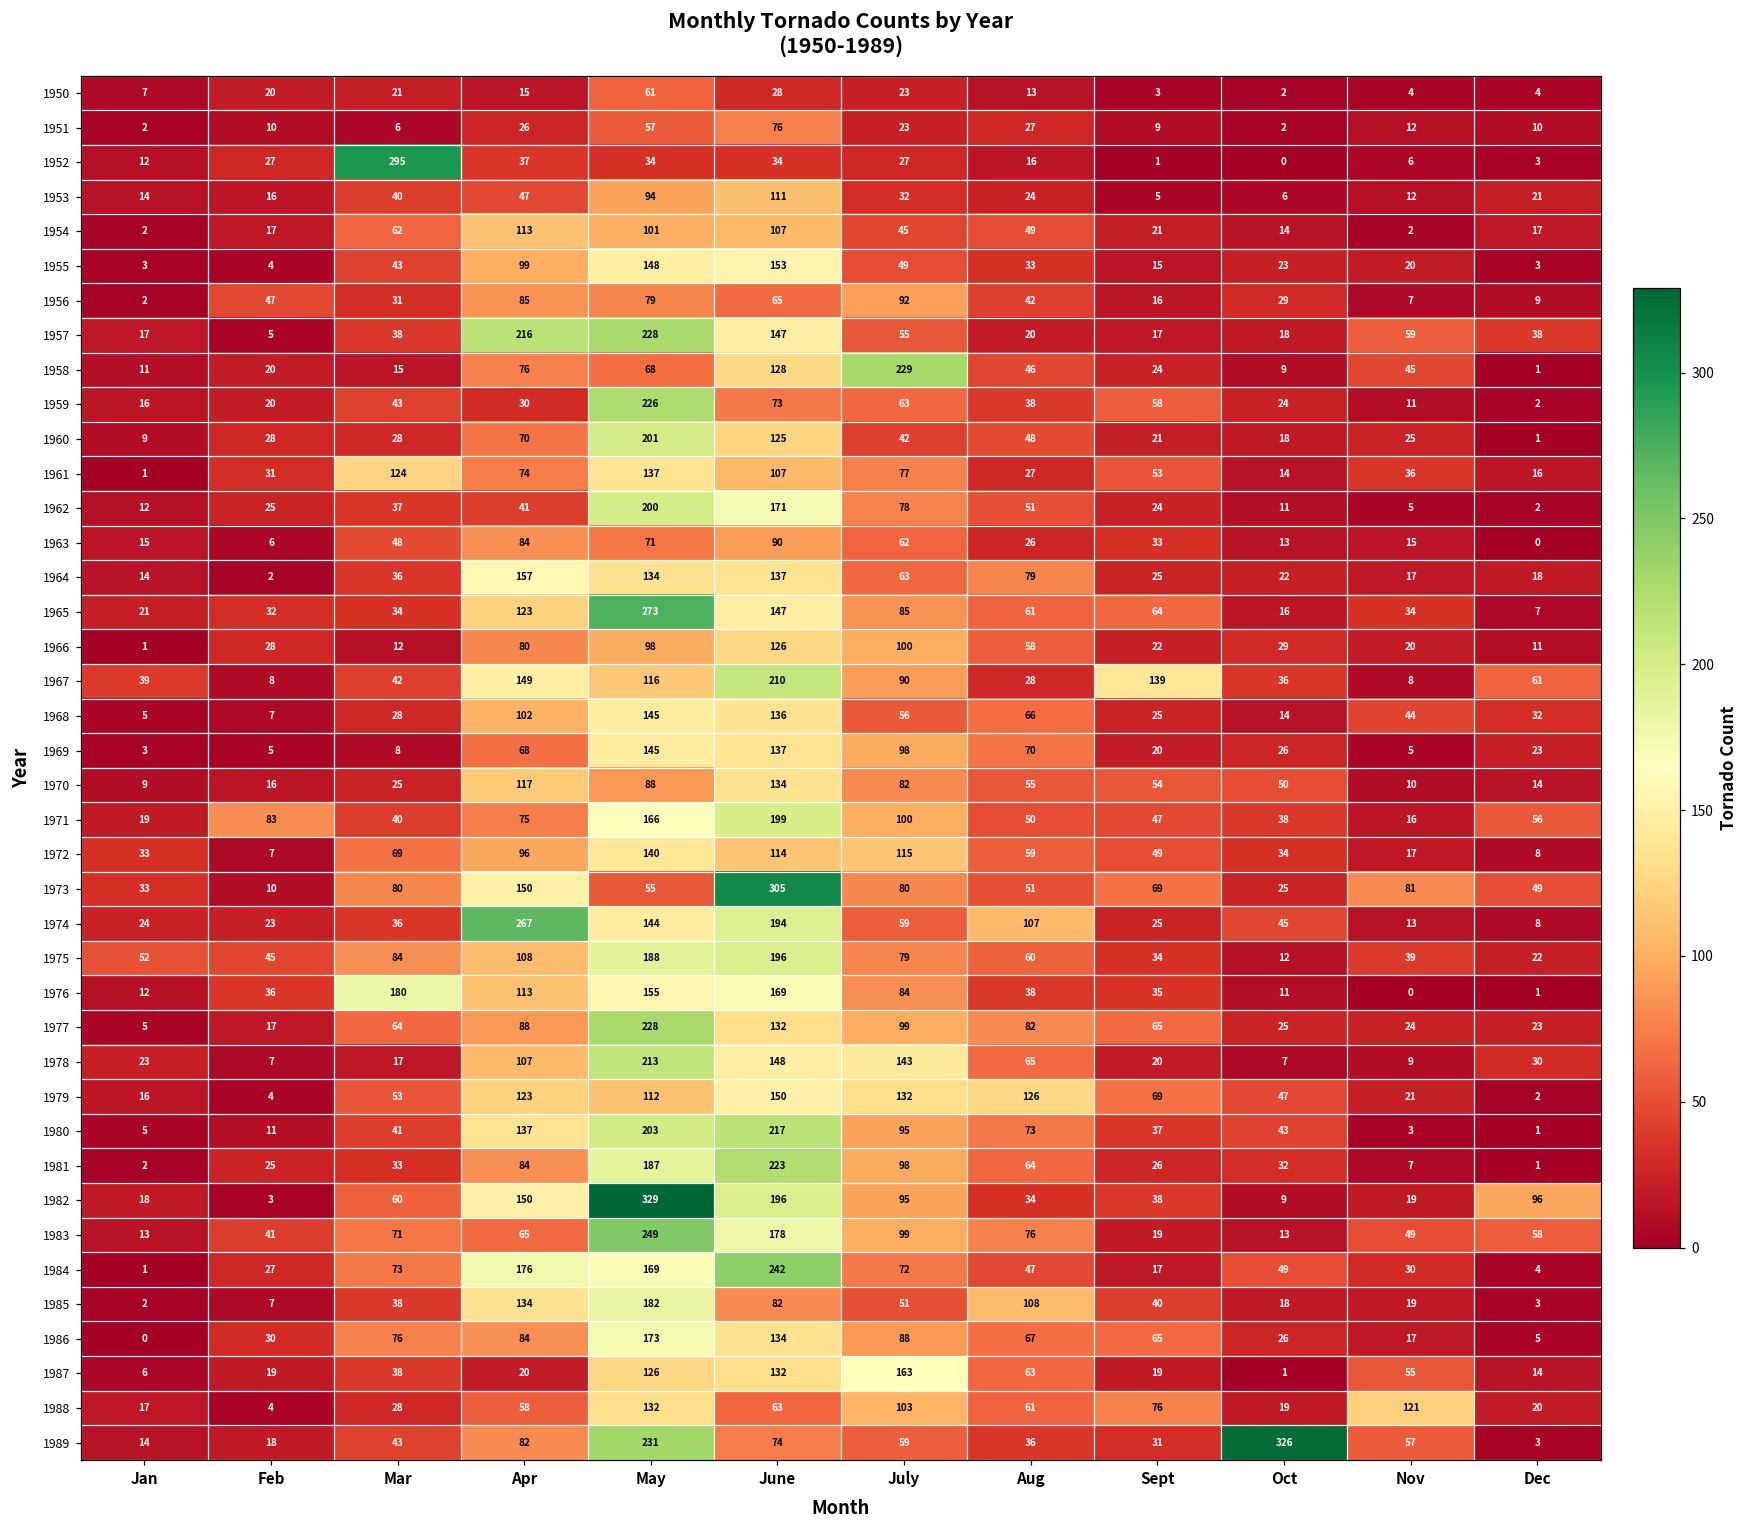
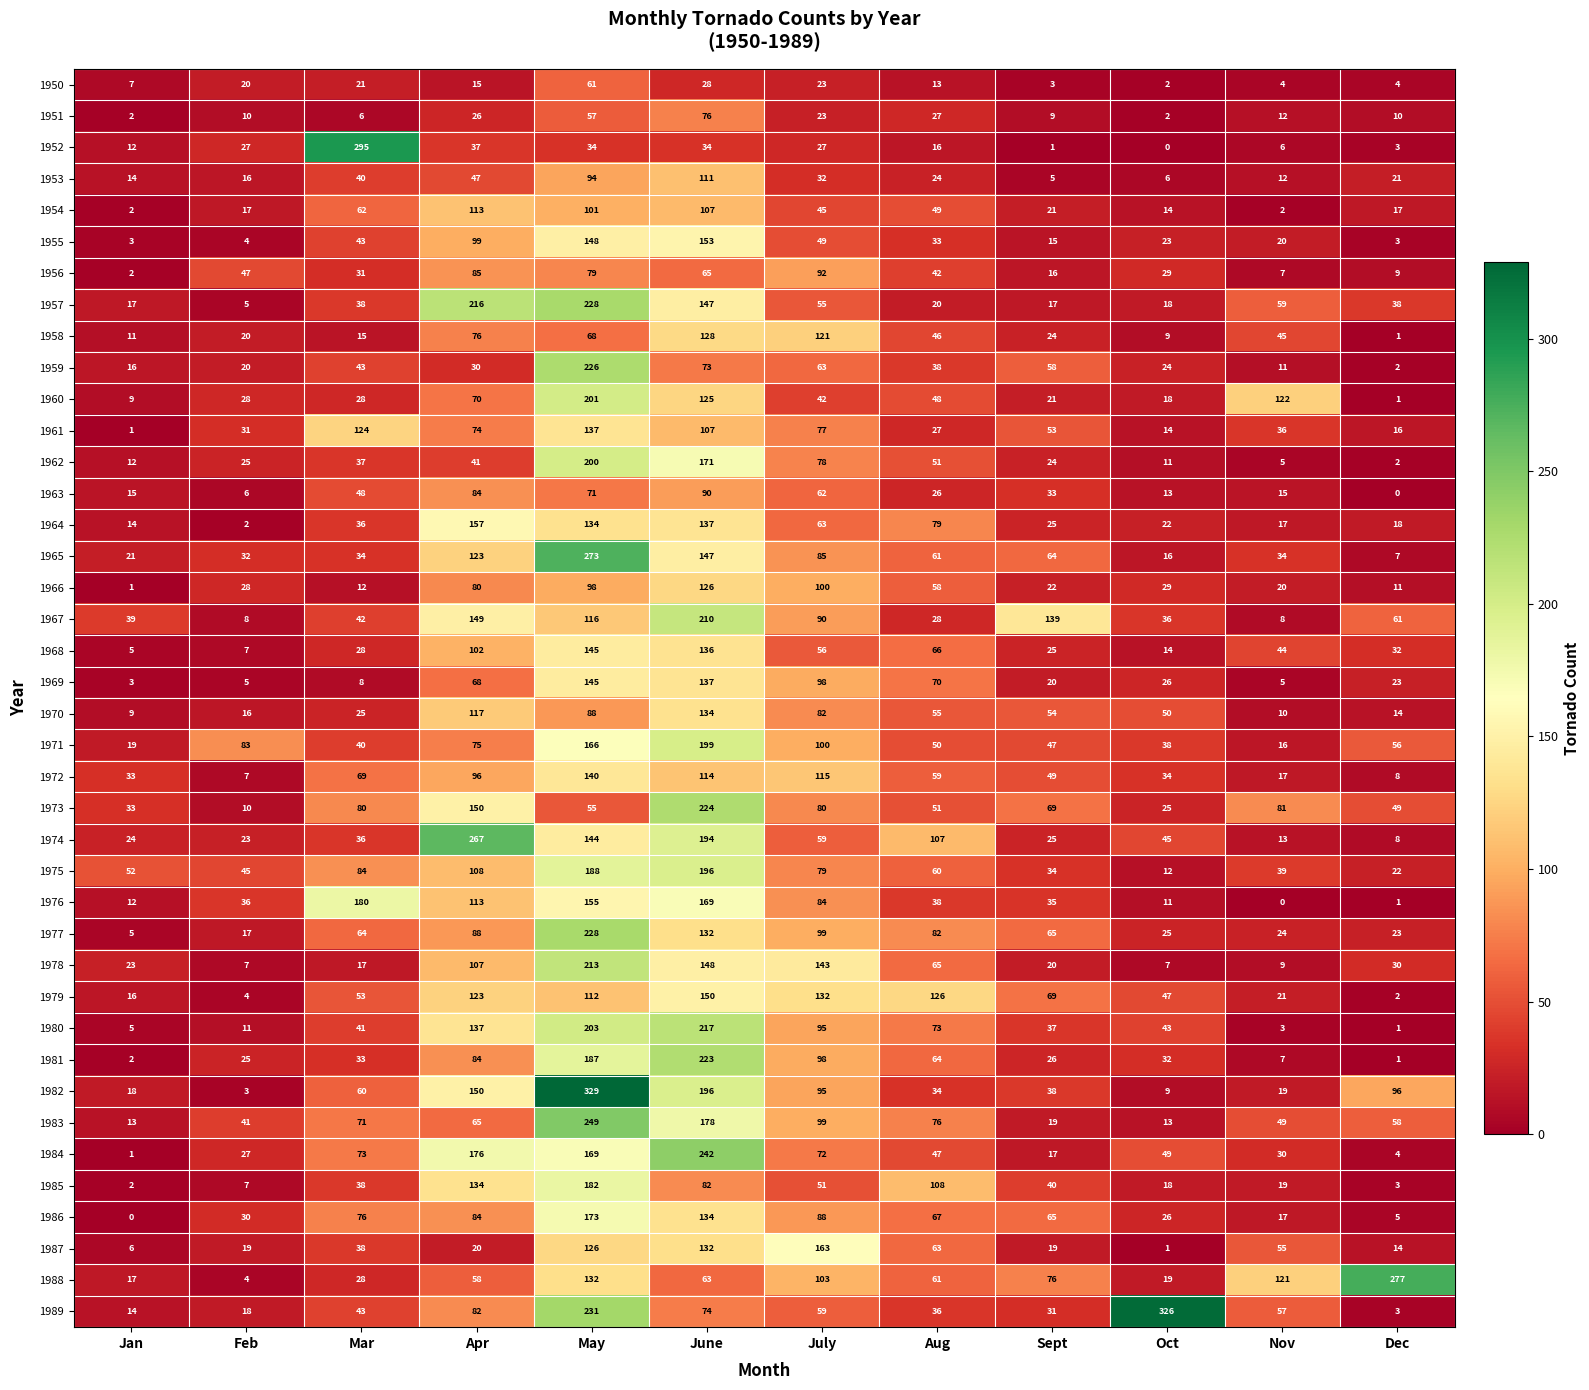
1958, July: 229 -> 121
1960, Nov: 25 -> 122
1973, June: 305 -> 224
1988, Dec: 20 -> 277
